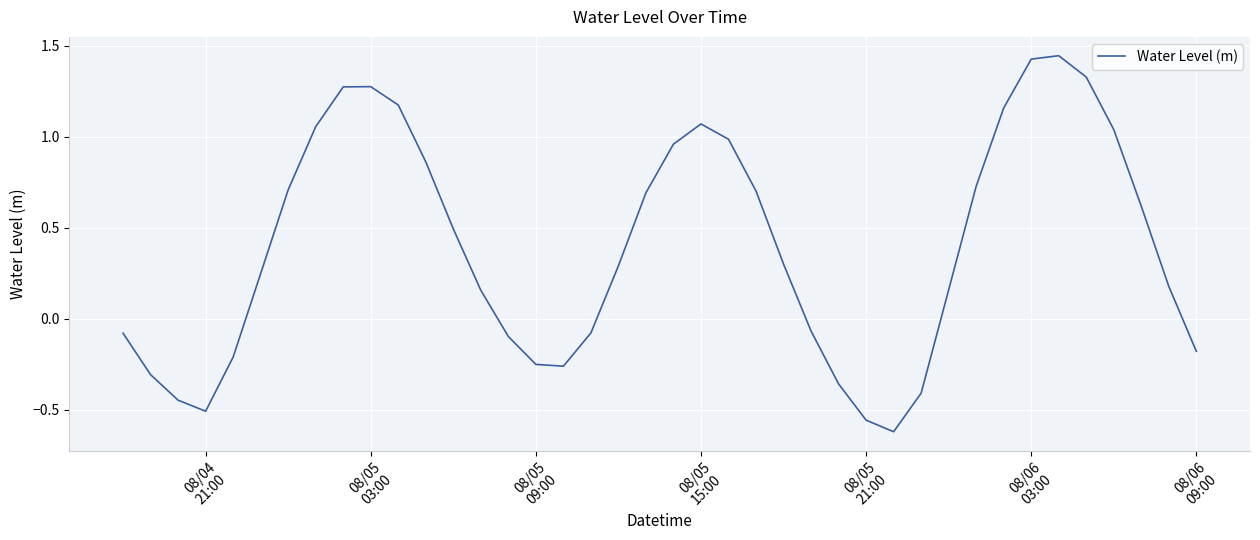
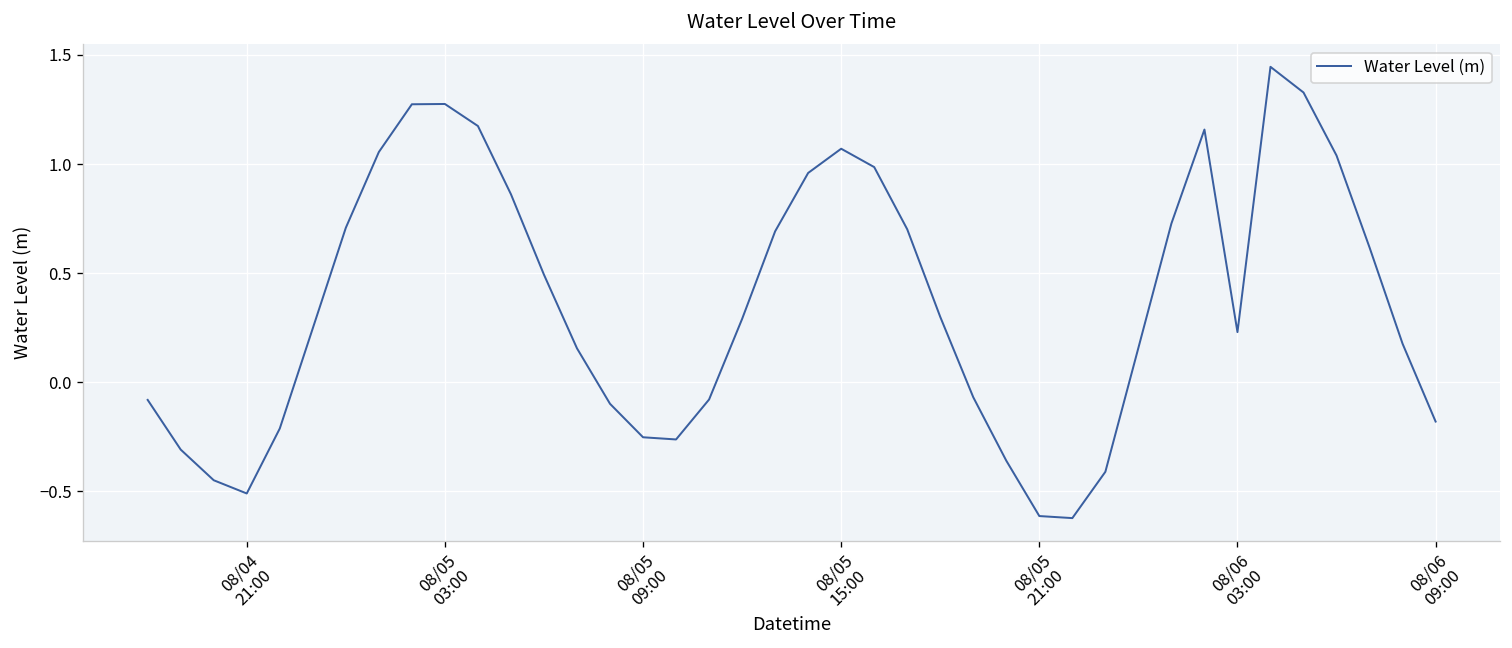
08/05 21:00: -0.56 -> -0.61
08/06 03:00: 1.43 -> 0.23
